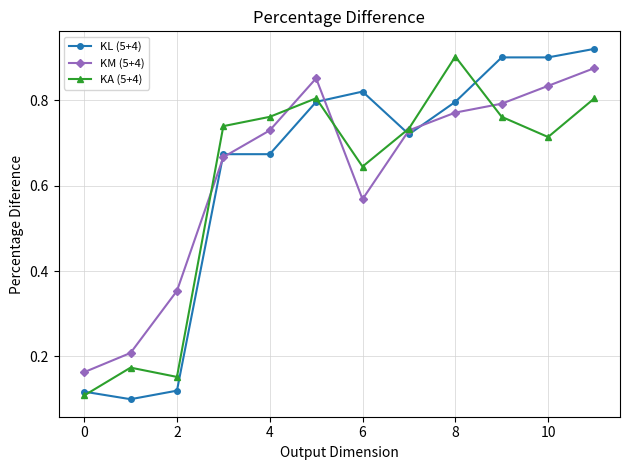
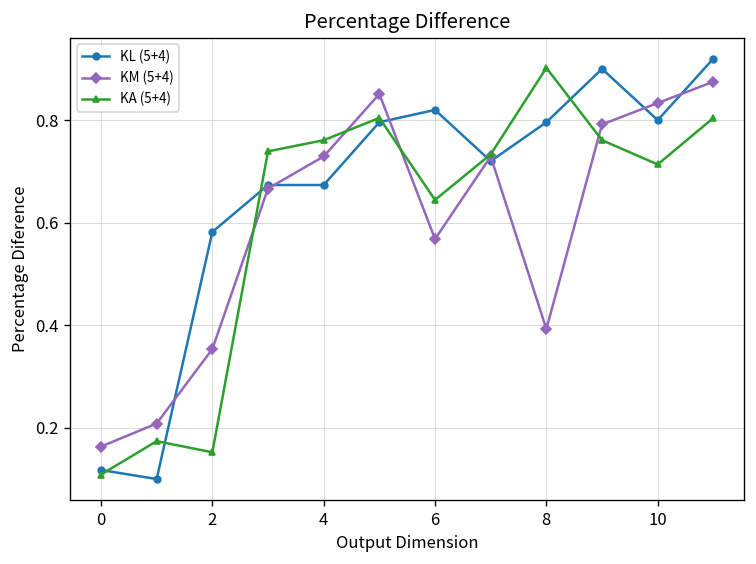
KL (5+4), 2: 0.12 -> 0.58
KM (5+4), 8: 0.77 -> 0.39
KL (5+4), 10: 0.9 -> 0.8
